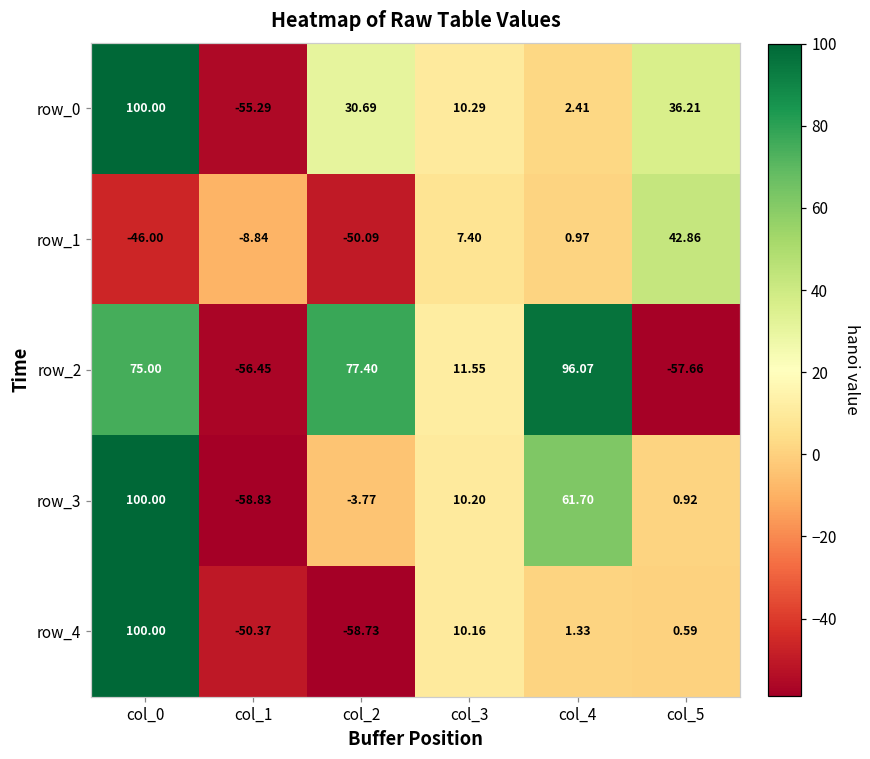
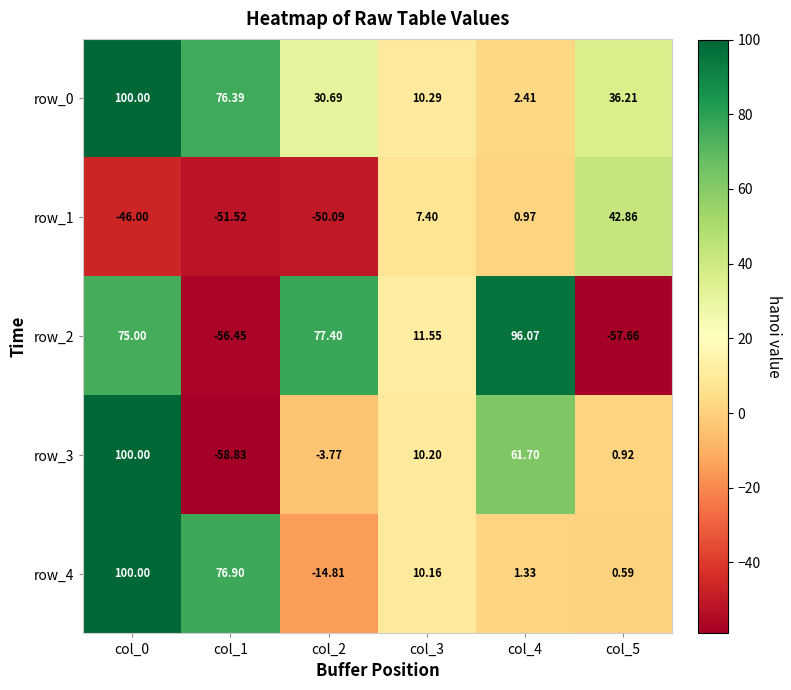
row_0, col_1: -55.29 -> 76.39
row_1, col_1: -8.84 -> -51.52
row_4, col_1: -50.37 -> 76.90
row_4, col_2: -58.73 -> -14.81
